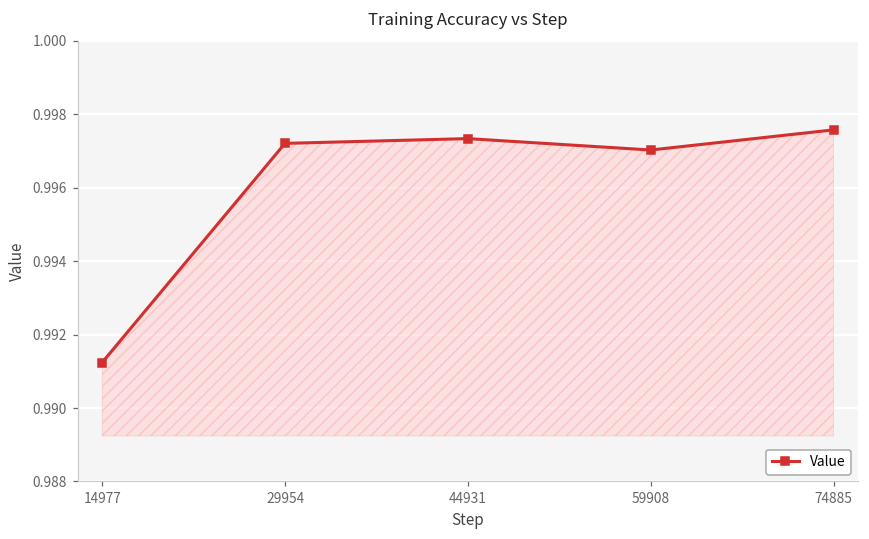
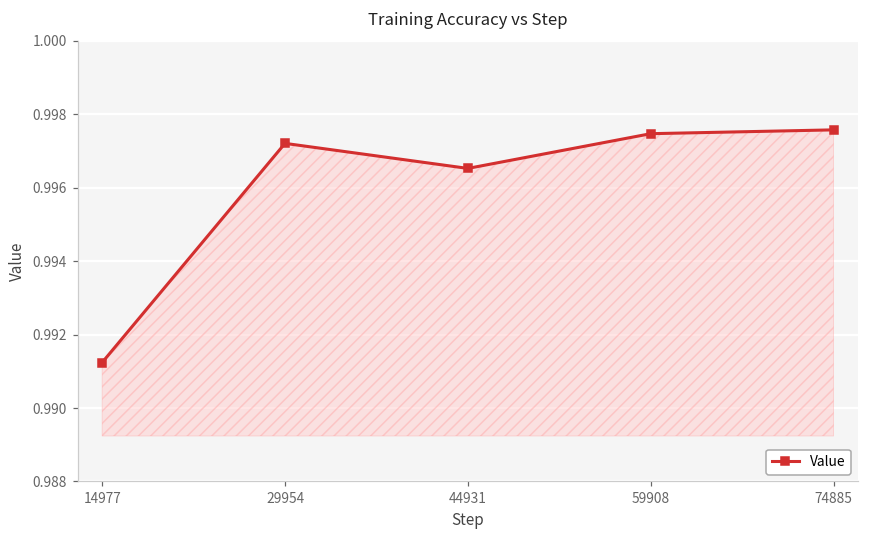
44931: 0.9973 -> 0.9965
59908: 0.9970 -> 0.9975
